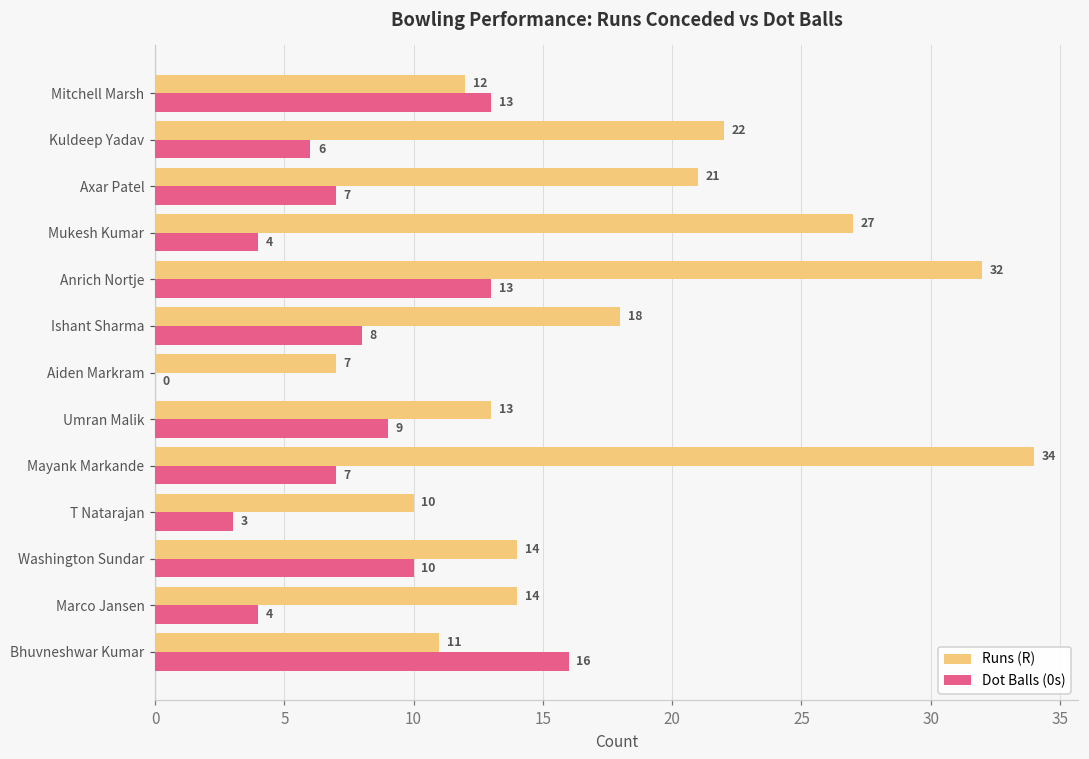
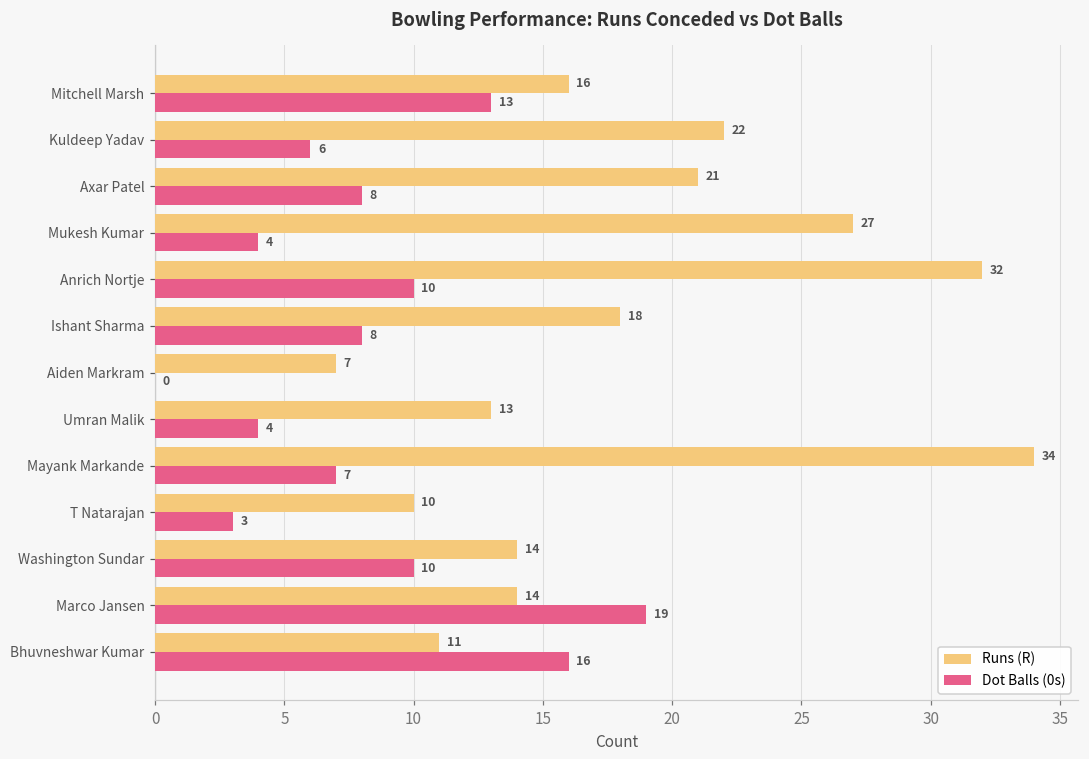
Runs (R), Mitchell Marsh: 12 -> 16
Dot Balls (0s), Axar Patel: 7 -> 8
Dot Balls (0s), Anrich Nortje: 13 -> 10
Dot Balls (0s), Umran Malik: 9 -> 4
Dot Balls (0s), Marco Jansen: 4 -> 19
